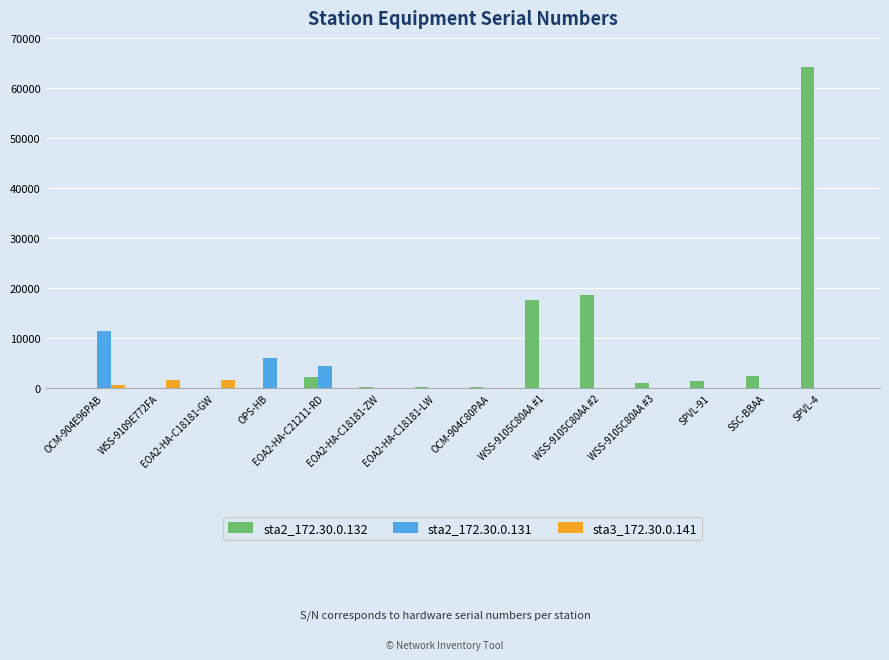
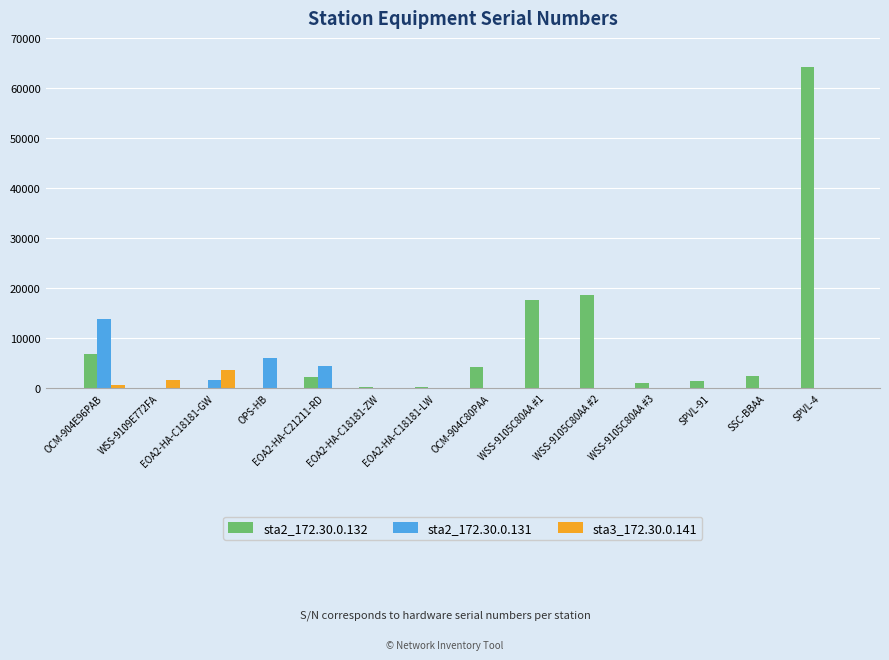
sta2_172.30.0.132, OCM-904E96PAB: 0 -> 7000
sta2_172.30.0.131, OCM-904E96PAB: 11000 -> 14000
sta2_172.30.0.131, EOA2-HA-C18181-GW: 0 -> 2000
sta3_172.30.0.141, EOA2-HA-C18181-GW: 2000 -> 4000
sta2_172.30.0.132, OCM-904C80PAA: 0 -> 4000
